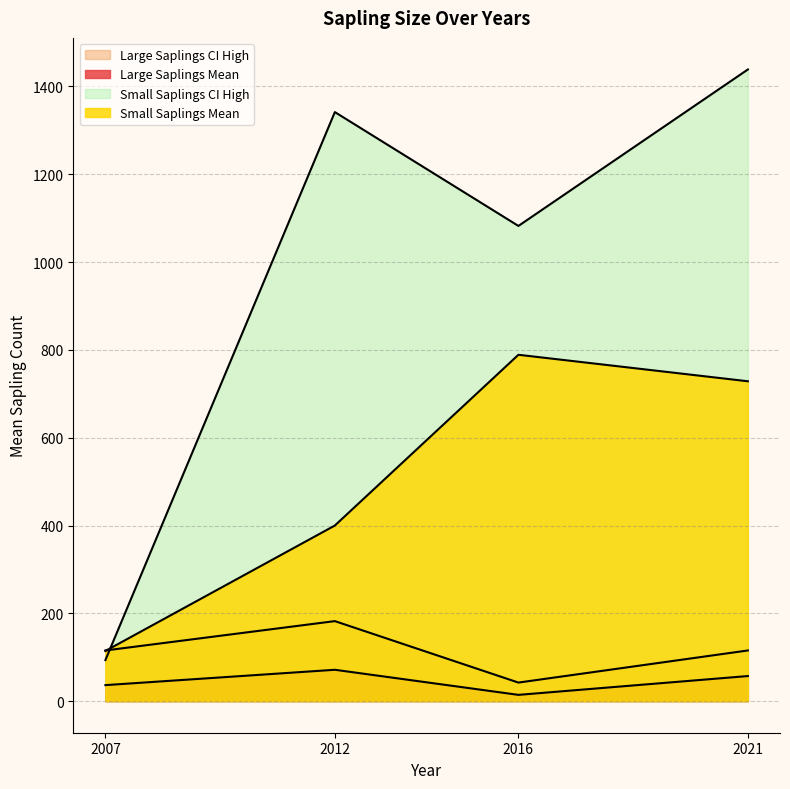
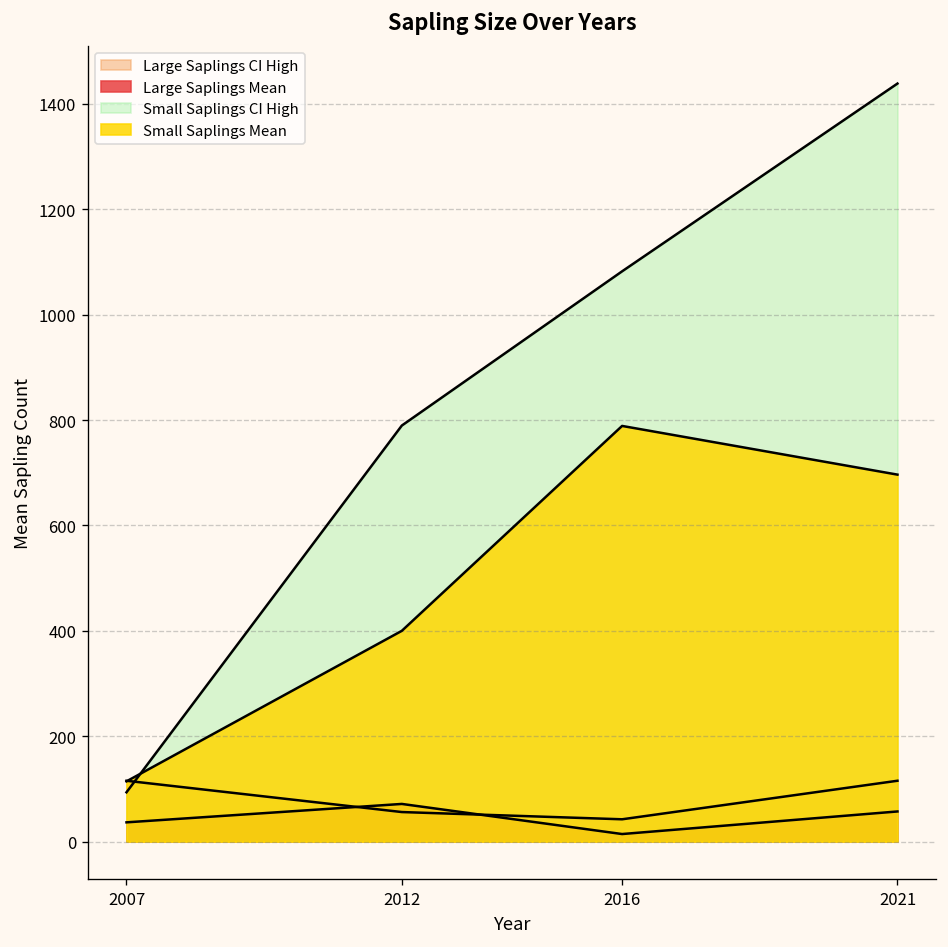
Large Saplings CI High, 2012: 180 -> 60
Small Saplings CI High, 2012: 1340 -> 790
Small Saplings Mean, 2021: 730 -> 700
